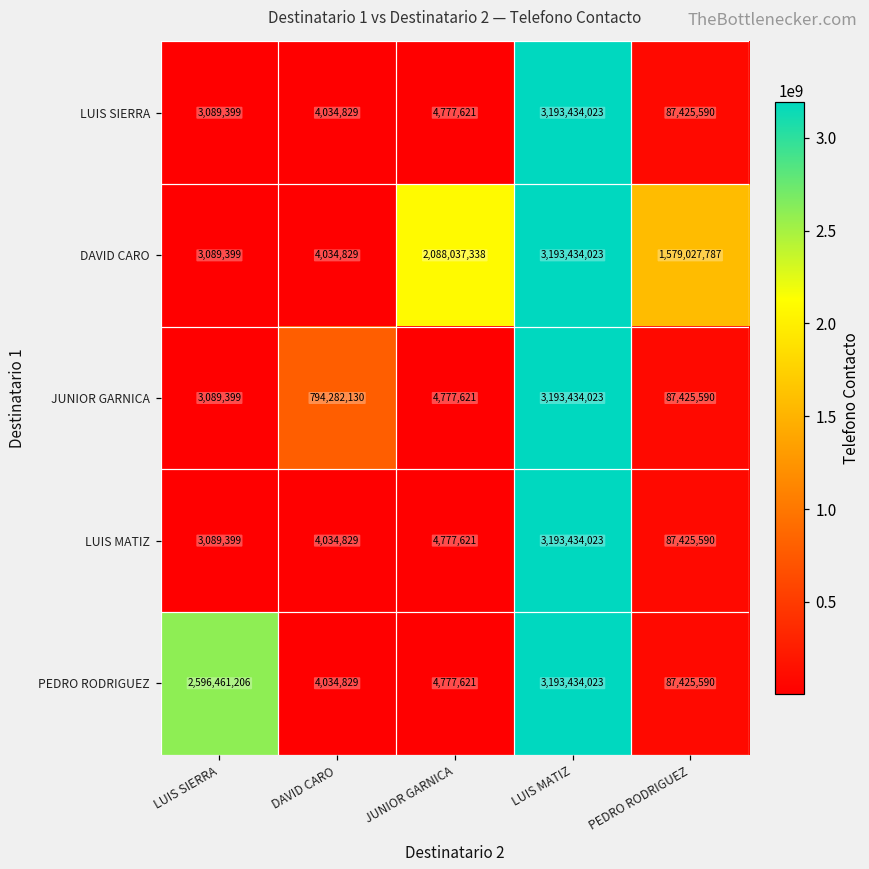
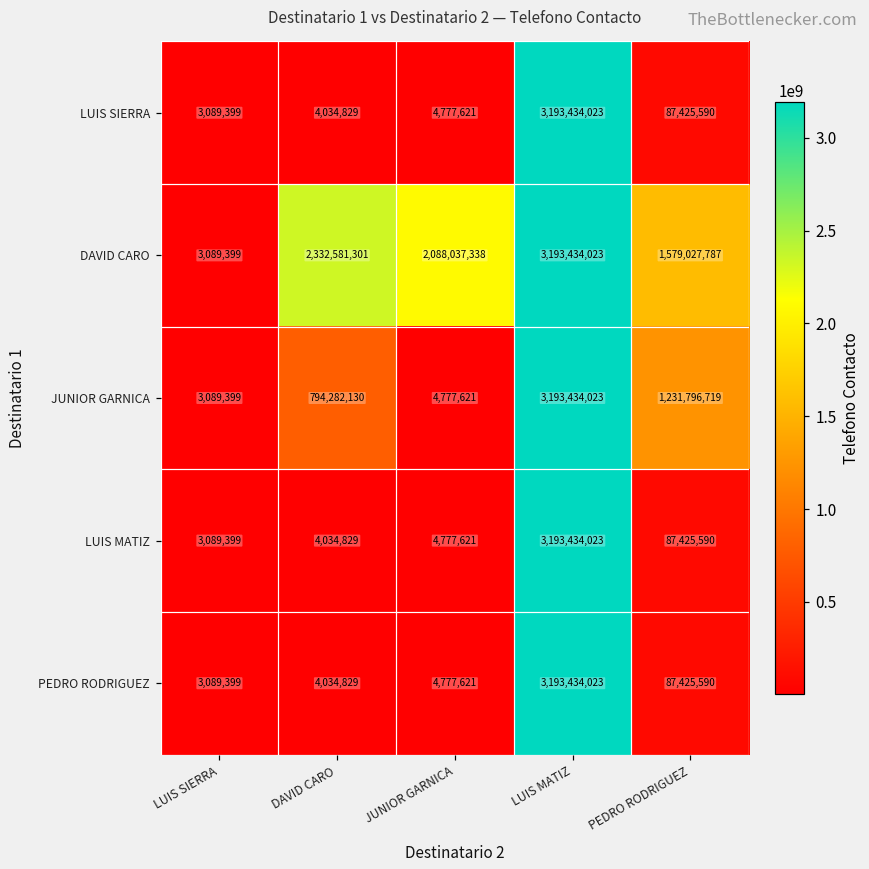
DAVID CARO, DAVID CARO: 4,034,829 -> 2,332,581,301
JUNIOR GARNICA, PEDRO RODRIGUEZ: 87,425,590 -> 1,231,796,719
PEDRO RODRIGUEZ, LUIS SIERRA: 2,596,461,206 -> 3,089,399
